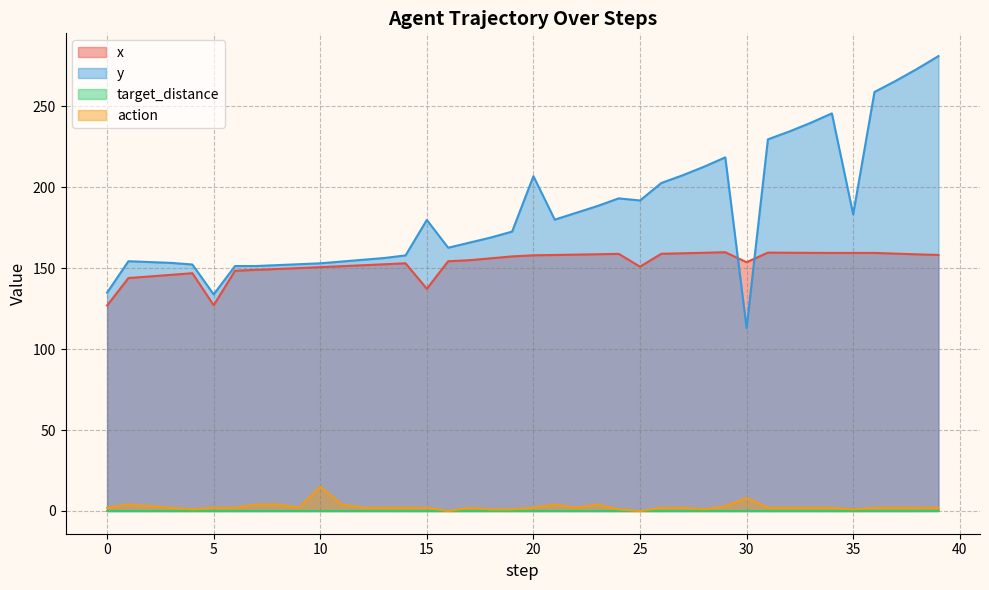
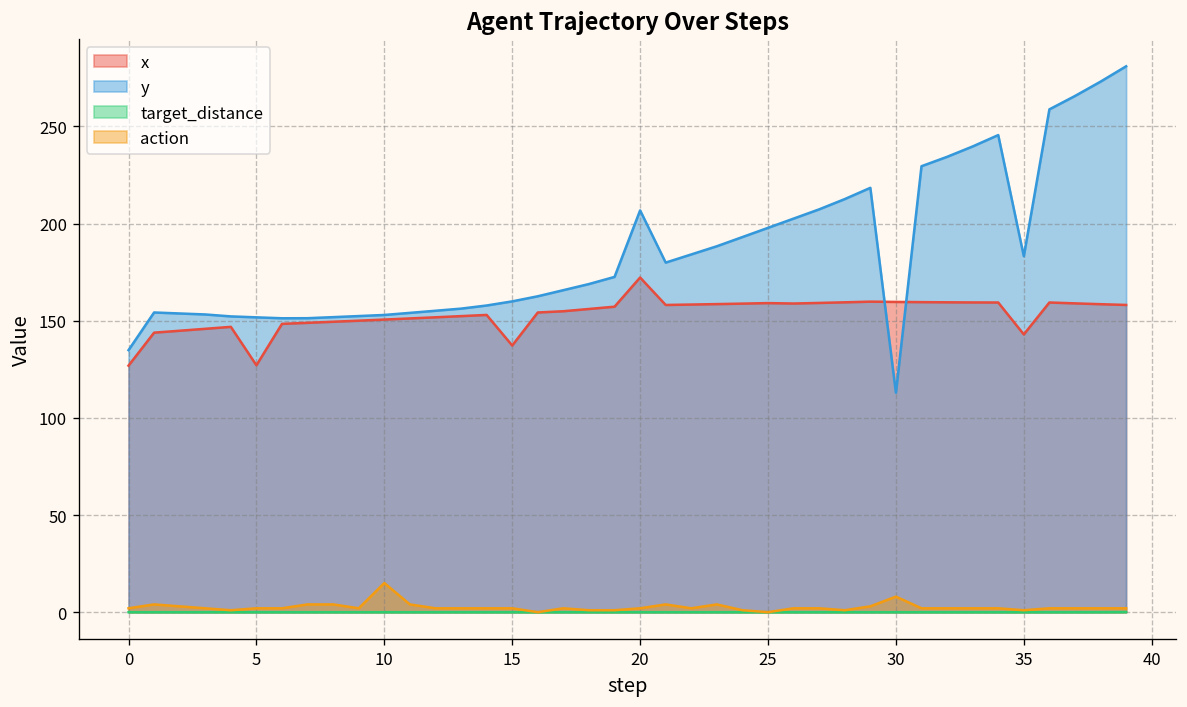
y, 5: 134 -> 152
y, 15: 180 -> 160
x, 20: 158 -> 172
x, 25: 151 -> 159
y, 25: 192 -> 198
x, 30: 154 -> 160
x, 35: 159 -> 143
